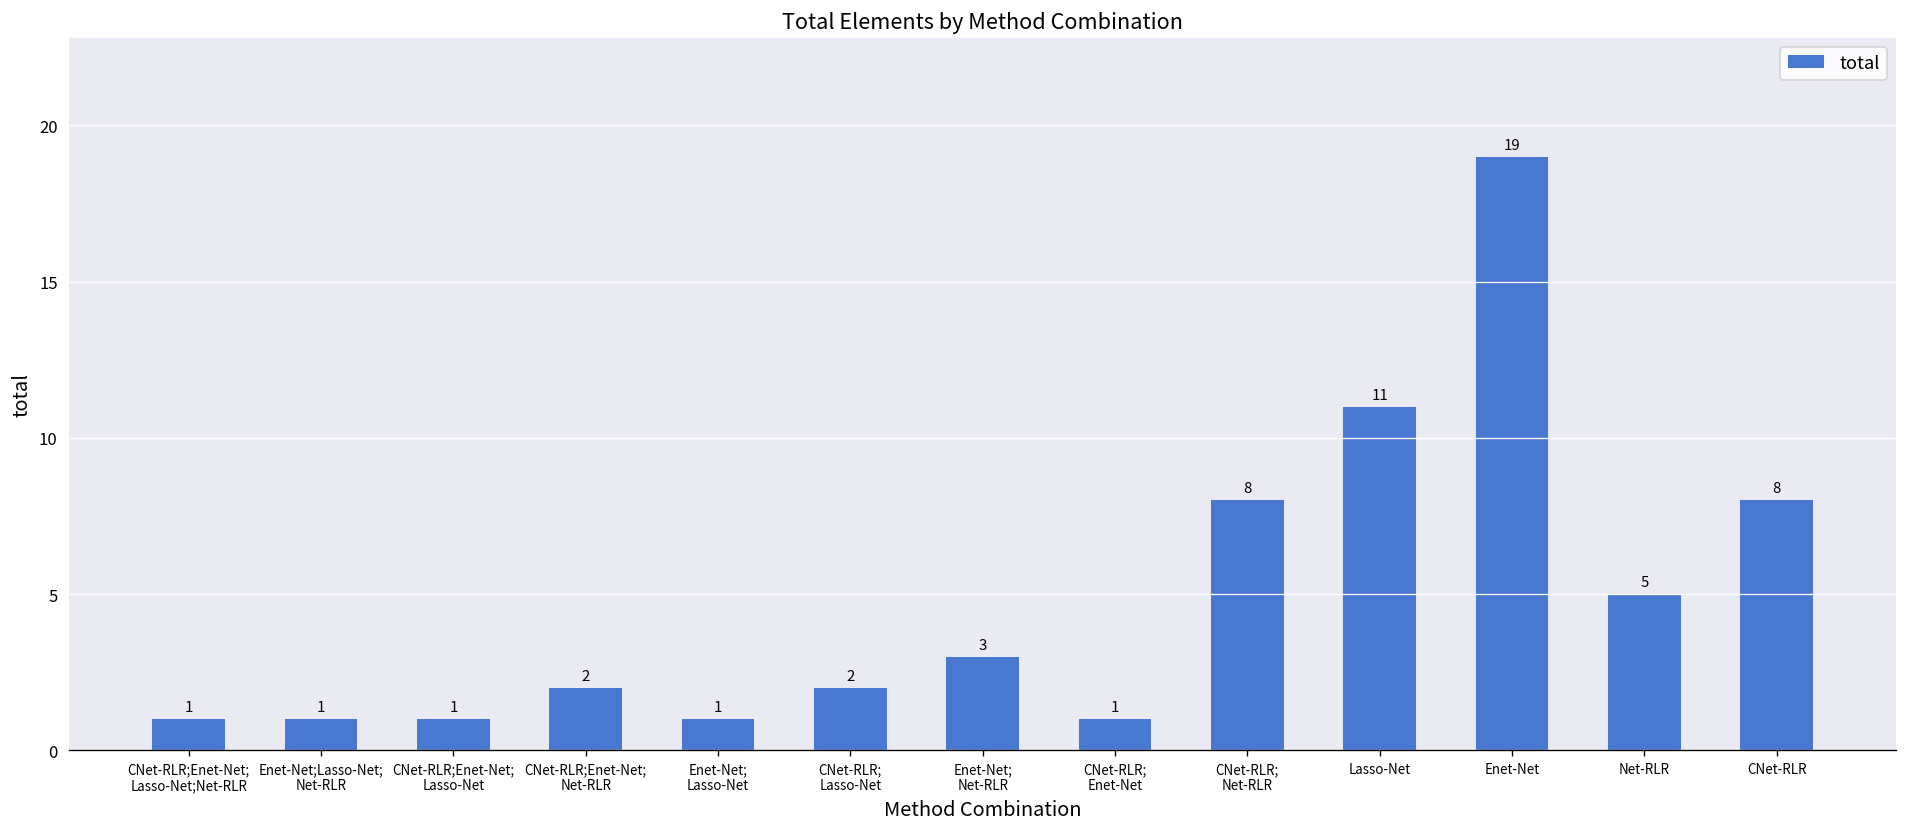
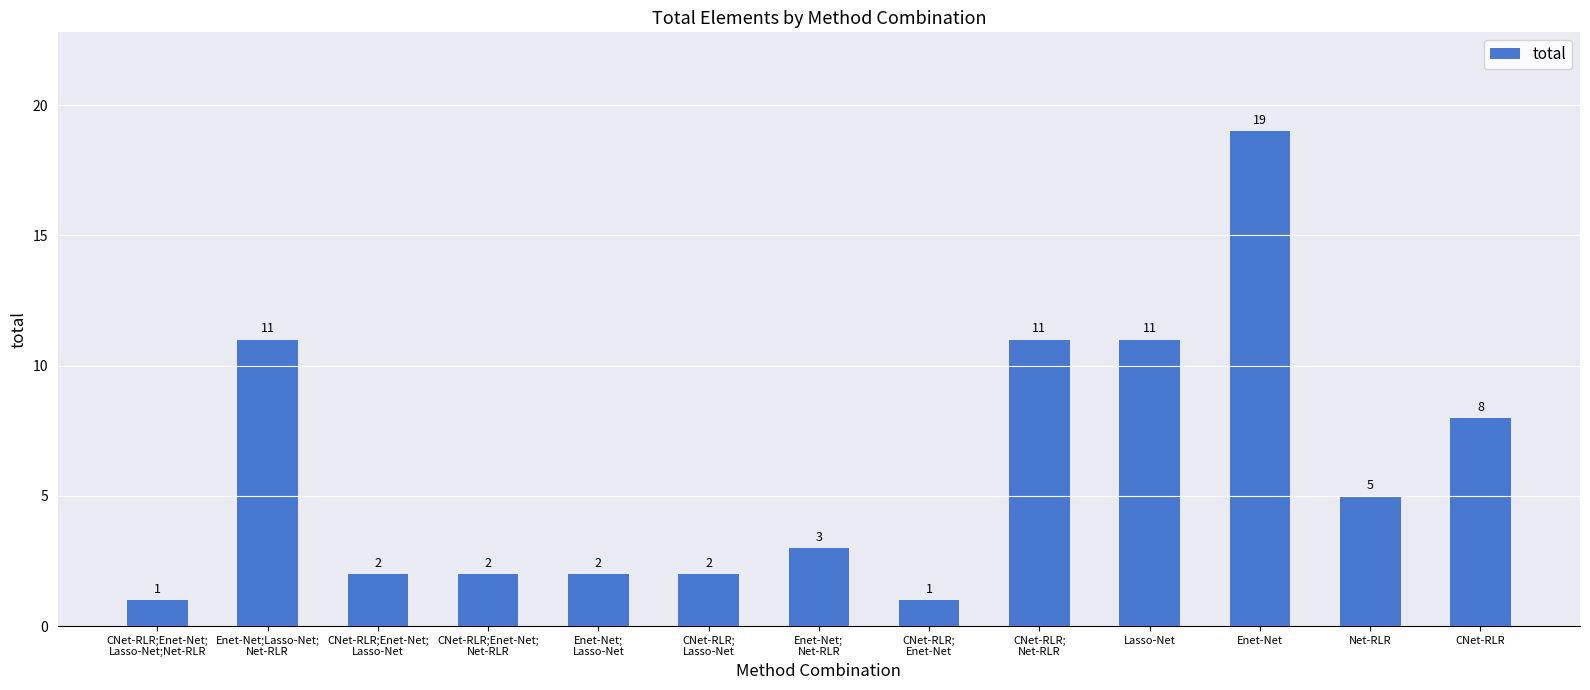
Enet-Net;Lasso-Net; Net-RLR: 1 -> 11
CNet-RLR;Enet-Net; Lasso-Net: 1 -> 2
Enet-Net; Lasso-Net: 1 -> 2
CNet-RLR; Net-RLR: 8 -> 11
